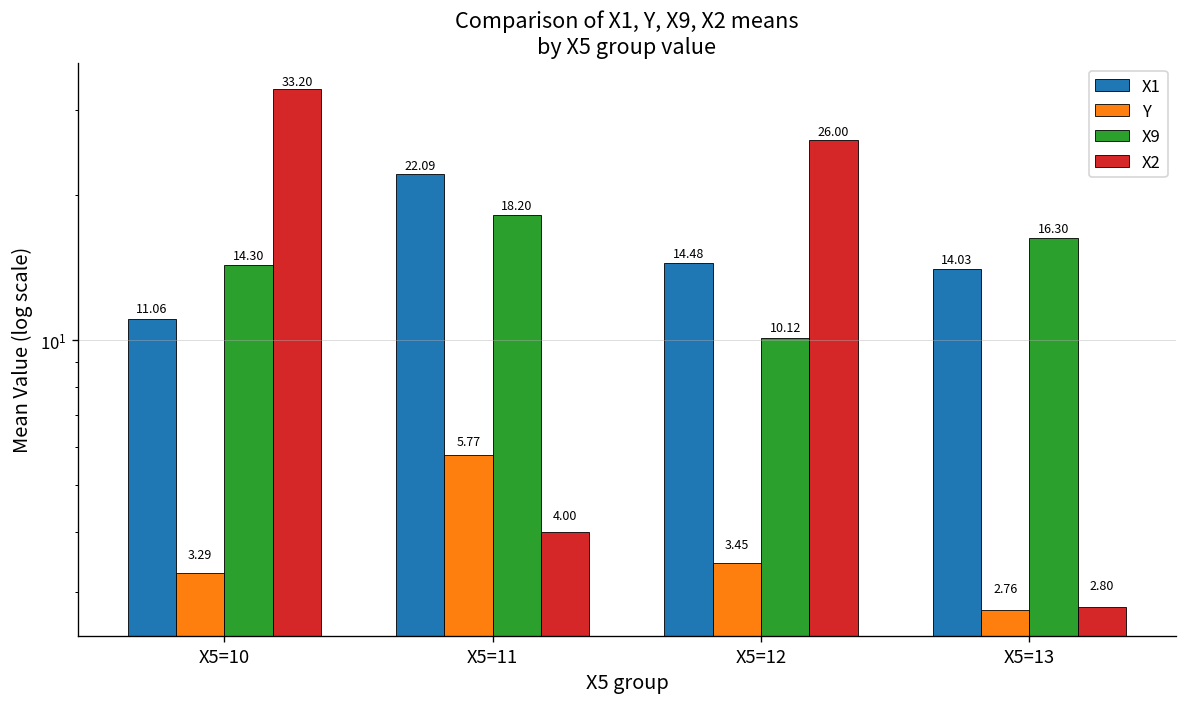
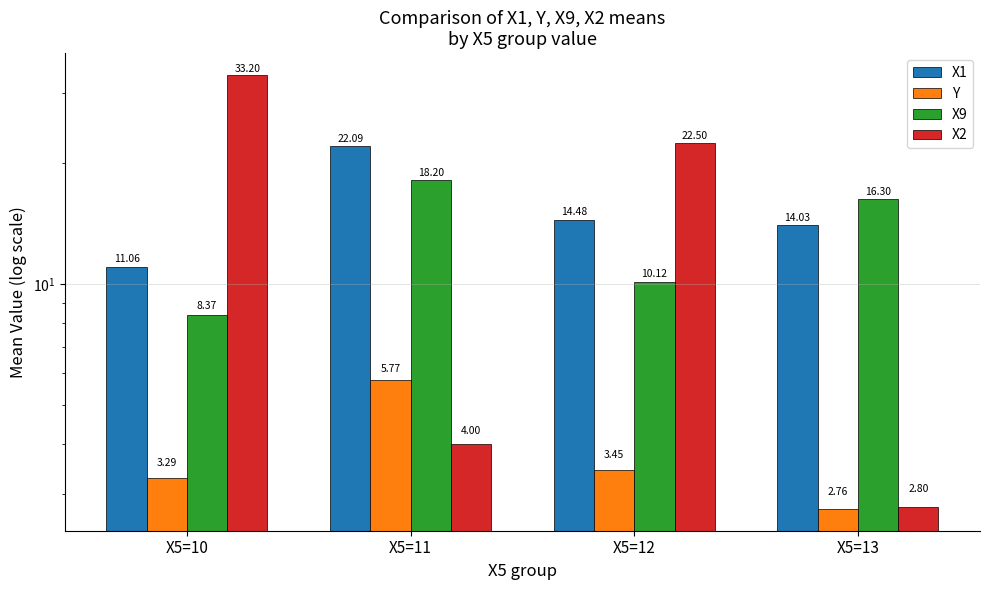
X9, X5=10: 14.30 -> 8.37
X2, X5=12: 26.00 -> 22.50
